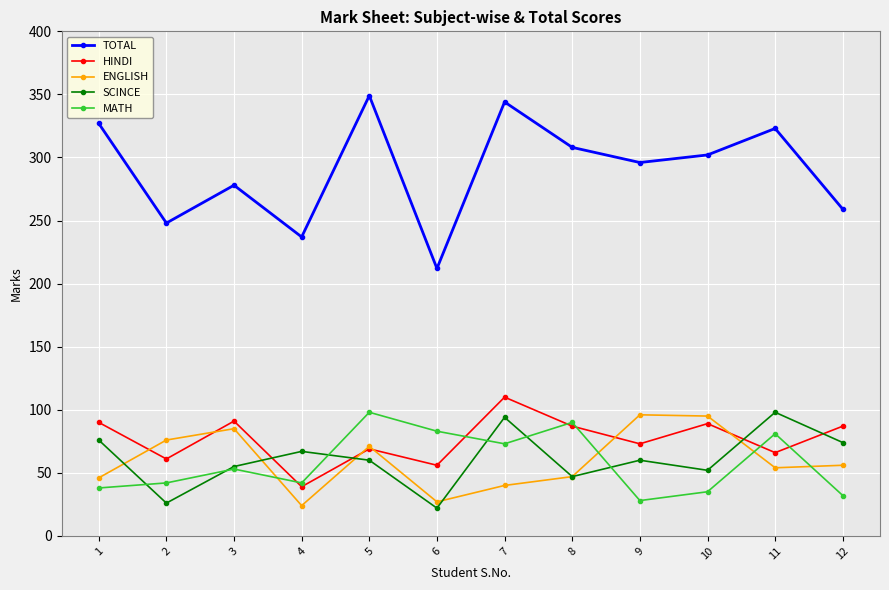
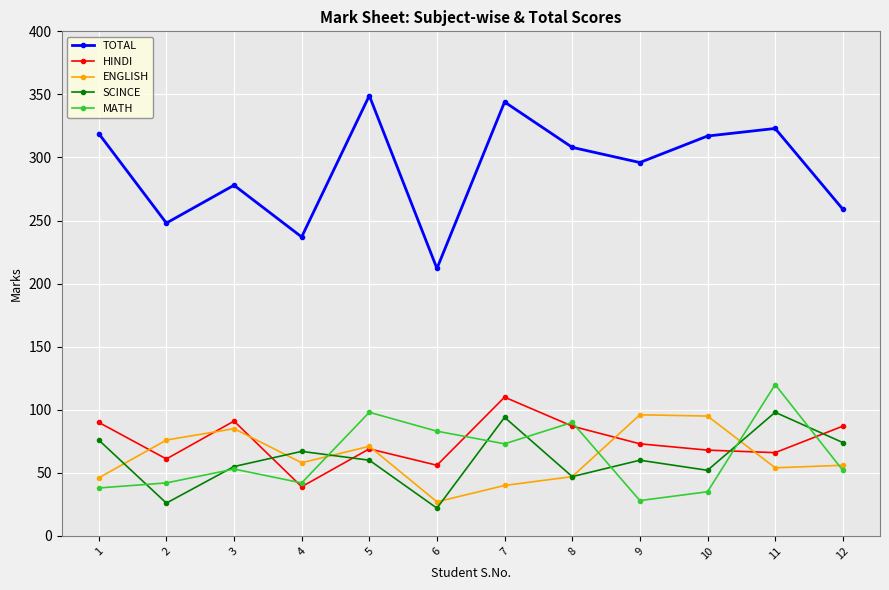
TOTAL, 1: 327 -> 319
ENGLISH, 4: 24 -> 58
TOTAL, 10: 302 -> 317
HINDI, 10: 89 -> 68
MATH, 11: 81 -> 120
MATH, 12: 32 -> 52
